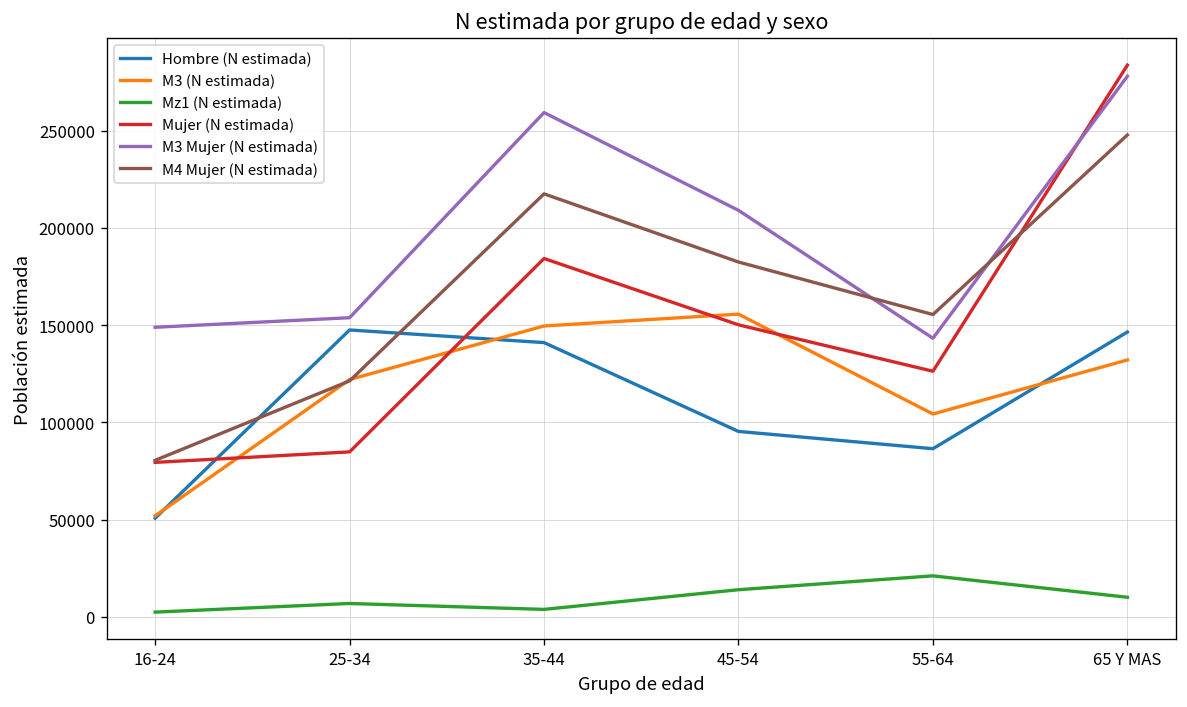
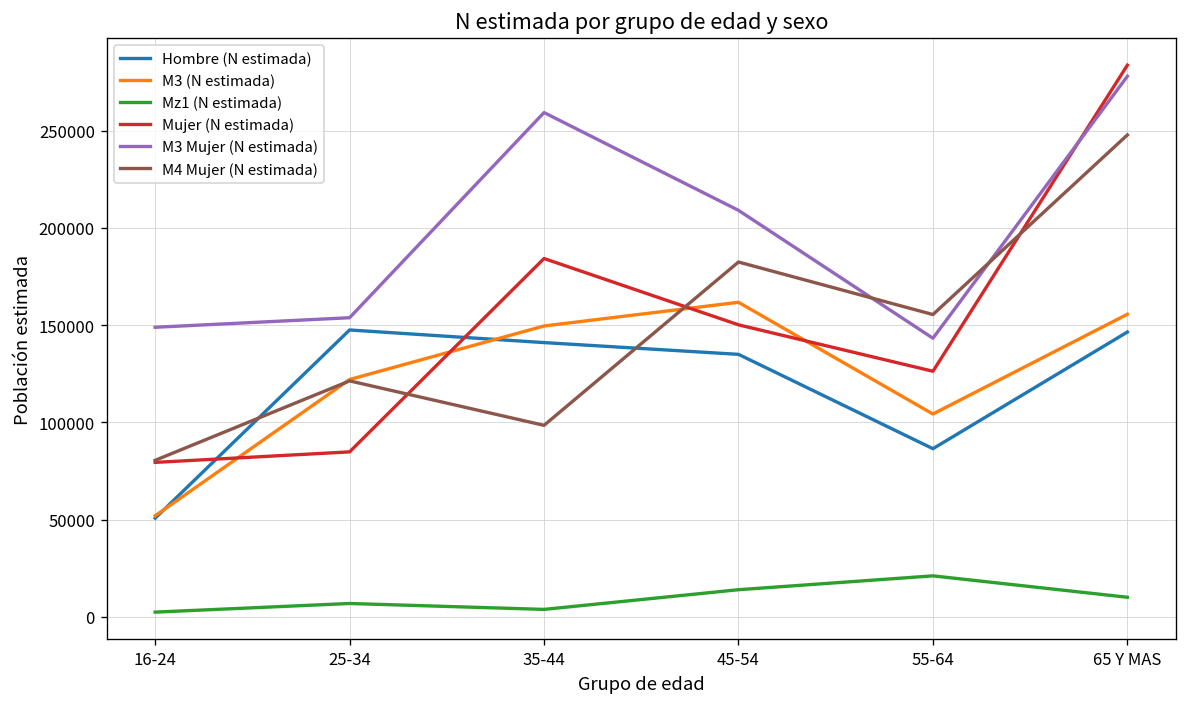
M4 Mujer (N estimada), 35-44: 218000 -> 98000
Hombre (N estimada), 45-54: 95000 -> 135000
M3 (N estimada), 45-54: 156000 -> 162000
M3 (N estimada), 65 Y MAS: 132000 -> 156000
